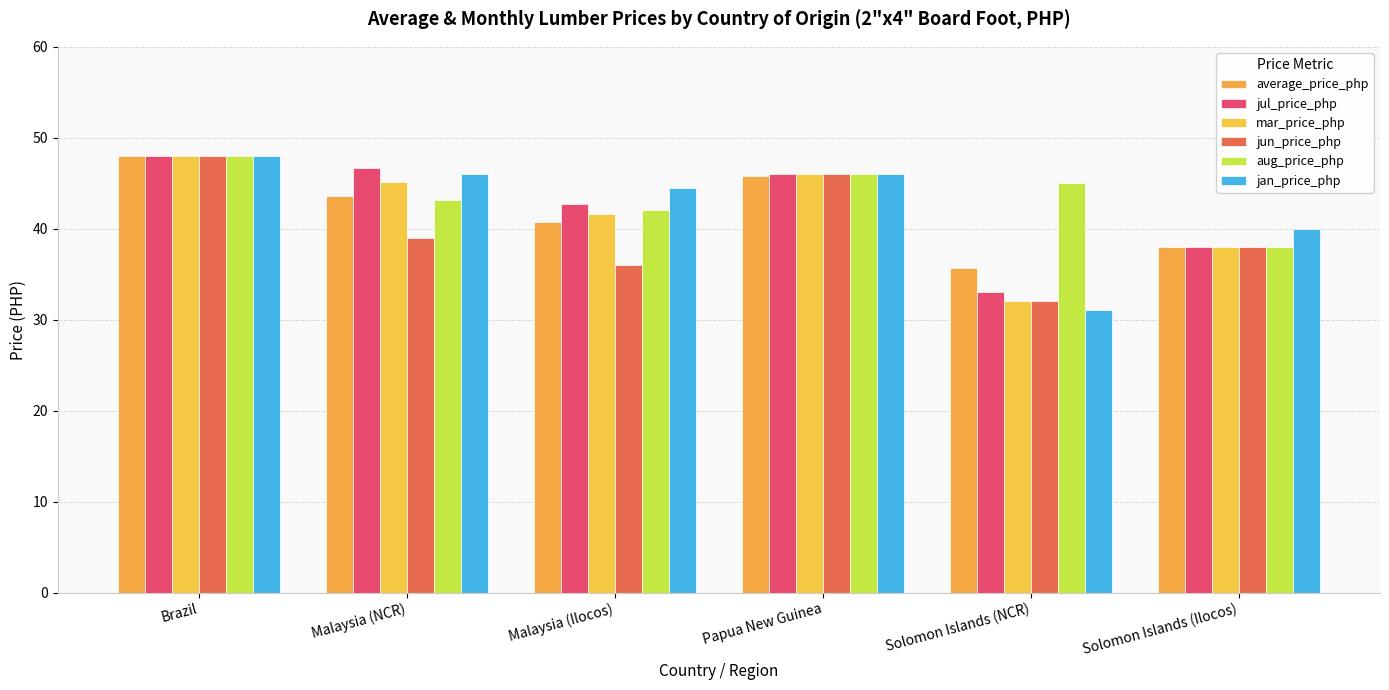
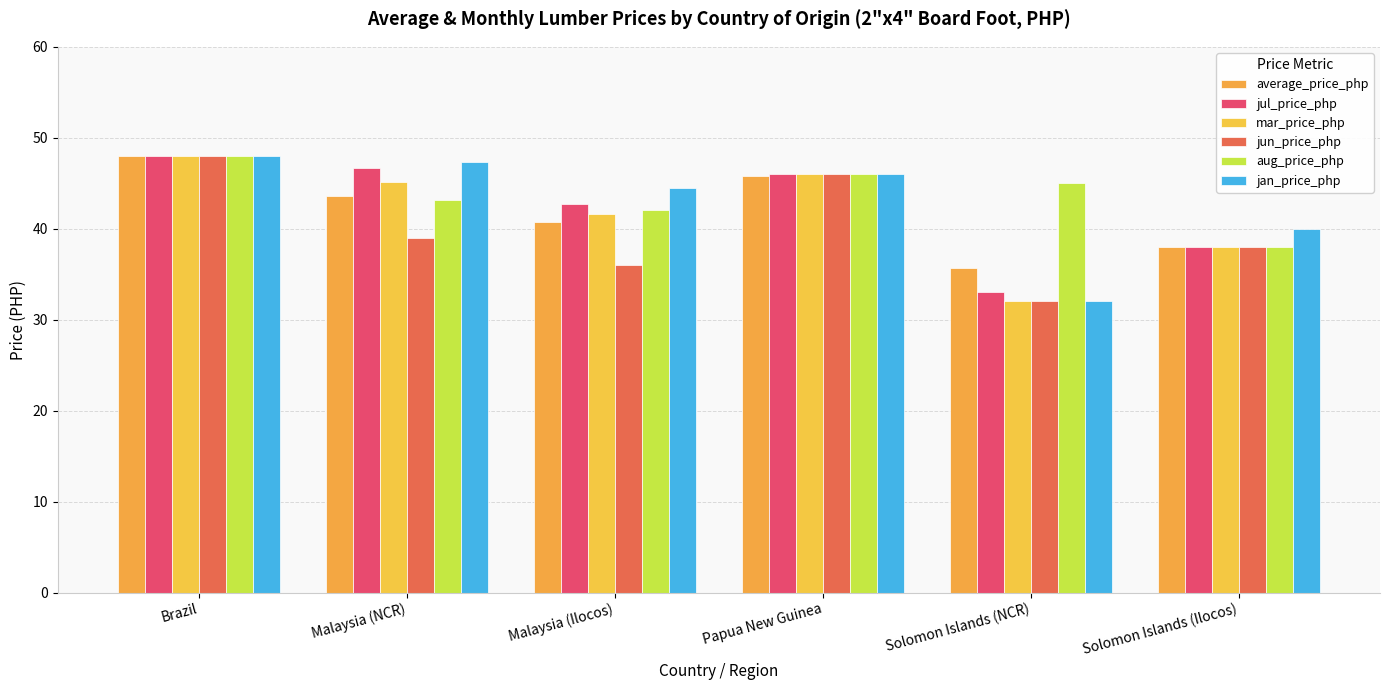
jan_price_php, Malaysia (NCR): 46 -> 47
jan_price_php, Solomon Islands (NCR): 31 -> 32
